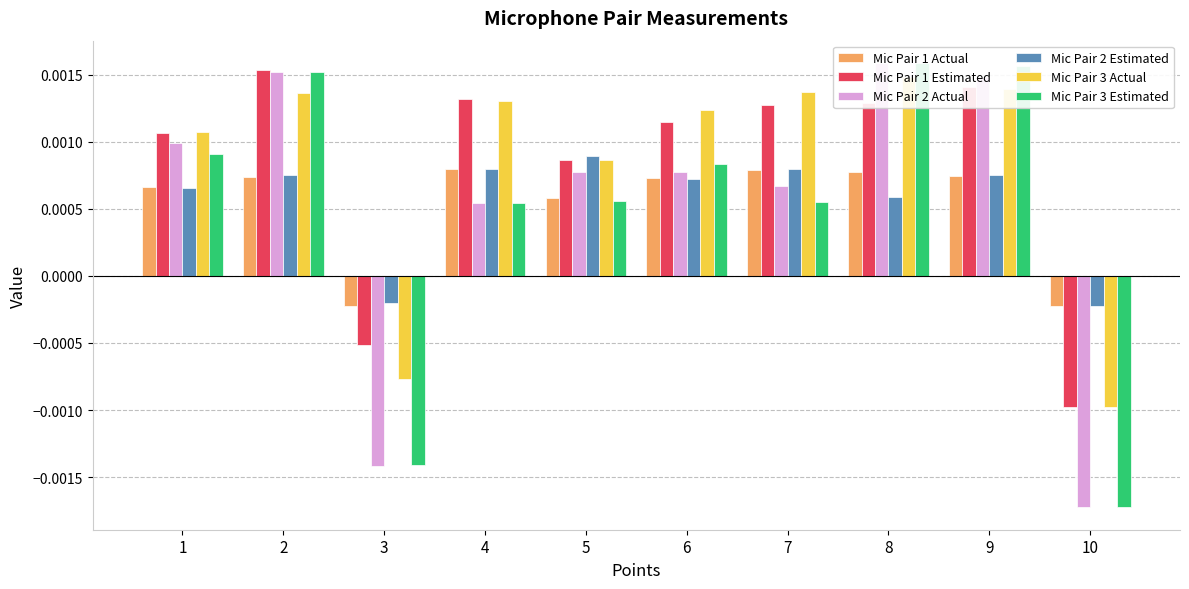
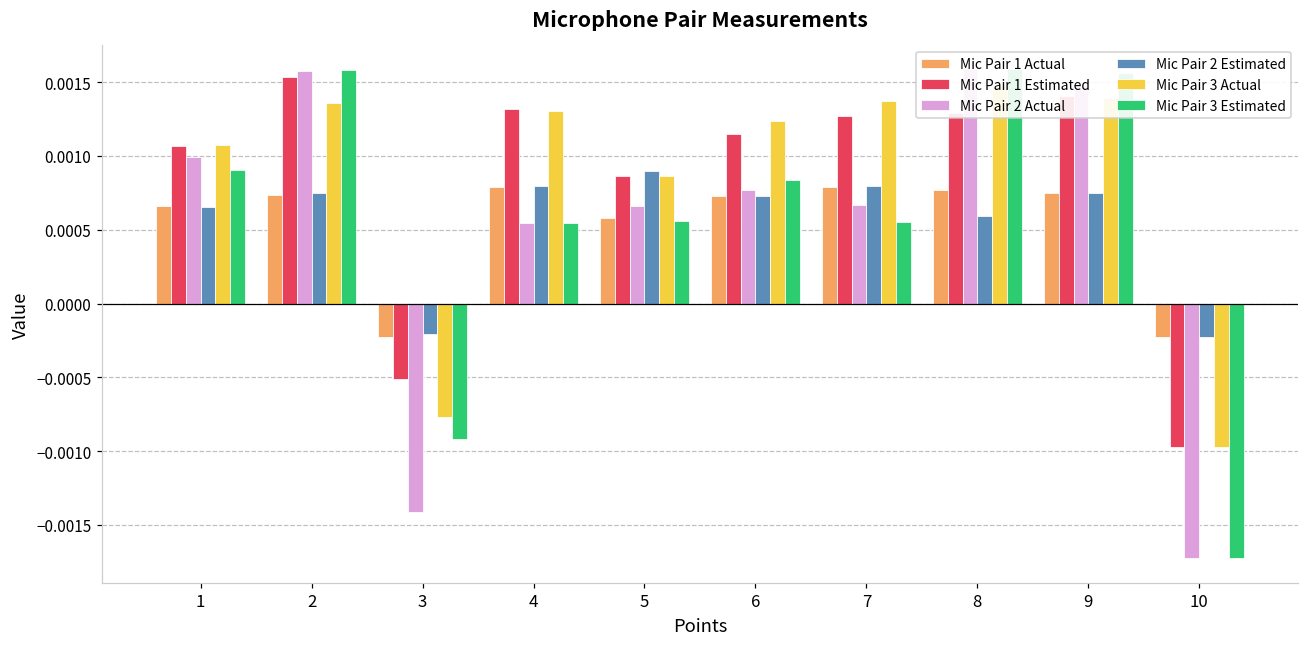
Mic Pair 2 Actual, 2: 0.00152 -> 0.00158
Mic Pair 3 Estimated, 2: 0.00152 -> 0.00158
Mic Pair 3 Estimated, 3: -0.00141 -> -0.00092
Mic Pair 2 Actual, 5: 0.00077 -> 0.00066
